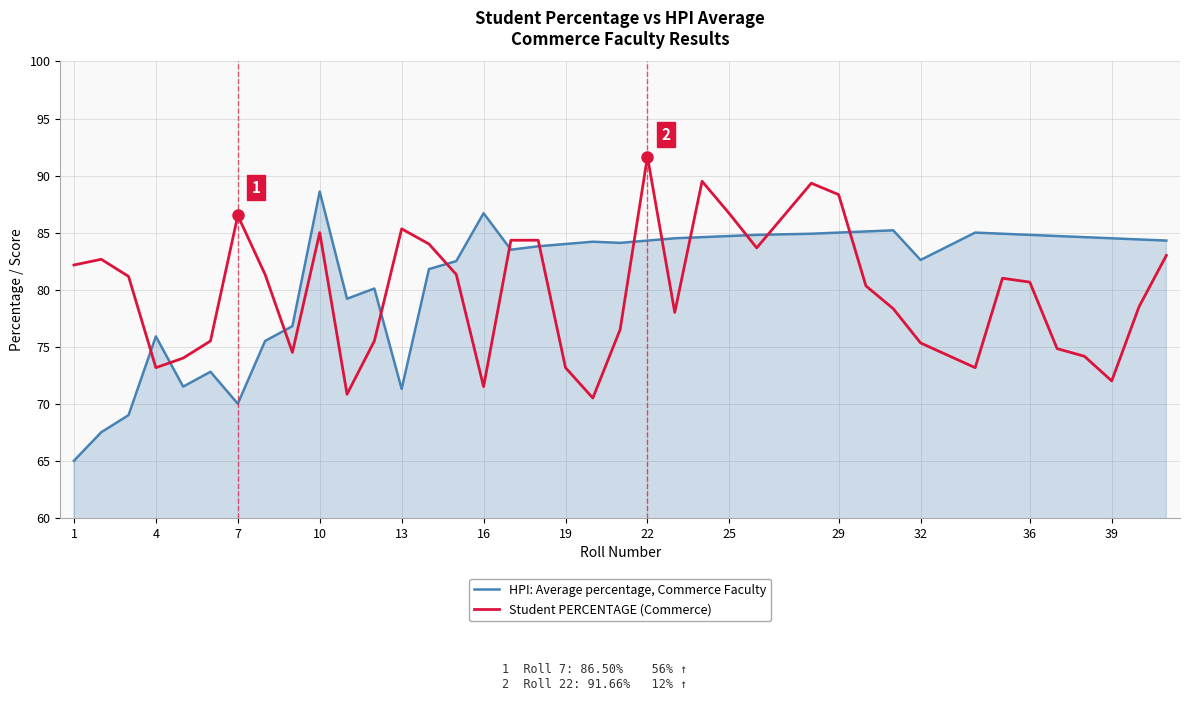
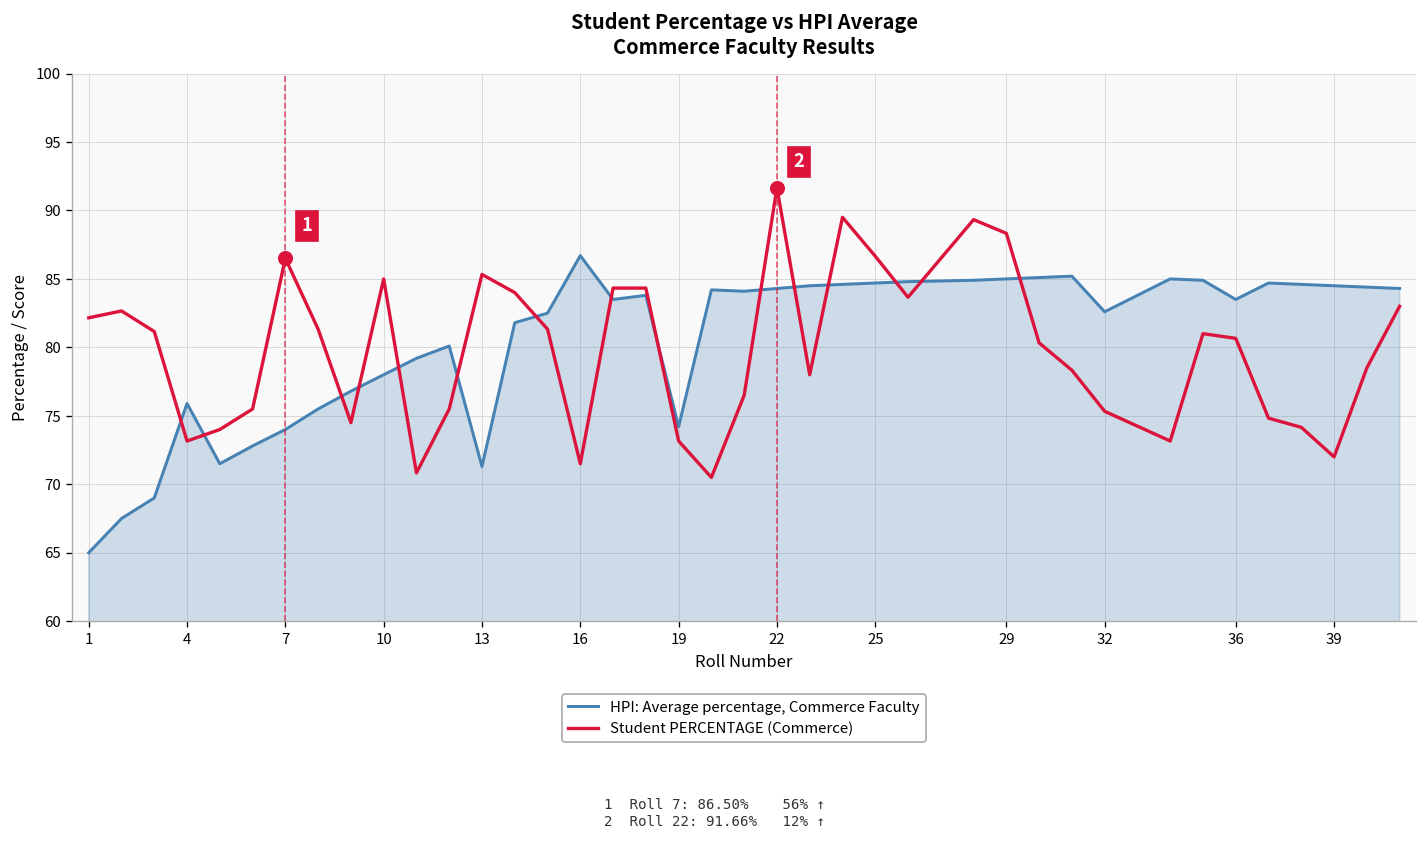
HPI: Average percentage, Commerce Faculty, 7: 70 -> 74
HPI: Average percentage, Commerce Faculty, 10: 88.6 -> 78.0
HPI: Average percentage, Commerce Faculty, 19: 84.0 -> 74.2
HPI: Average percentage, Commerce Faculty, 36: 84.8 -> 83.5
